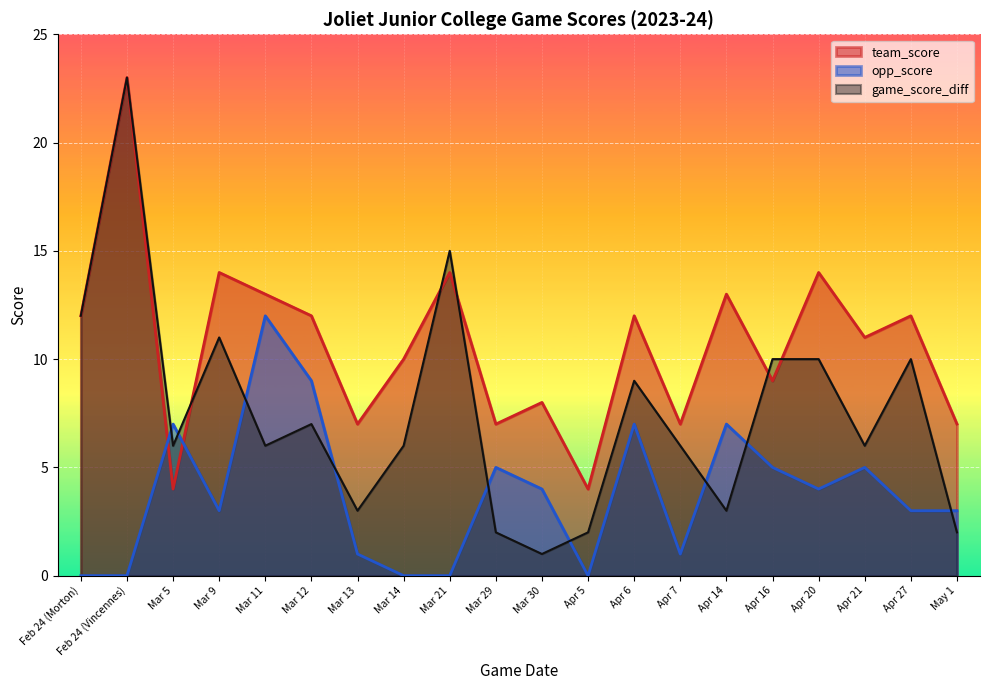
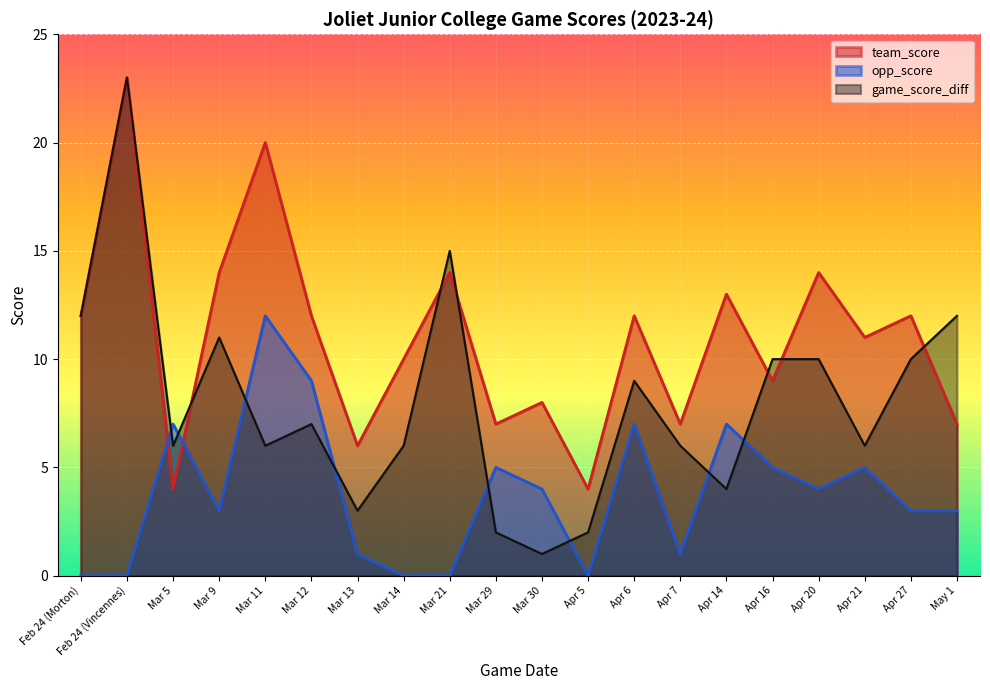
team_score, Mar 11: 13 -> 20
team_score, Mar 13: 7 -> 6
game_score_diff, Apr 14: 3 -> 4
game_score_diff, May 1: 2 -> 12
